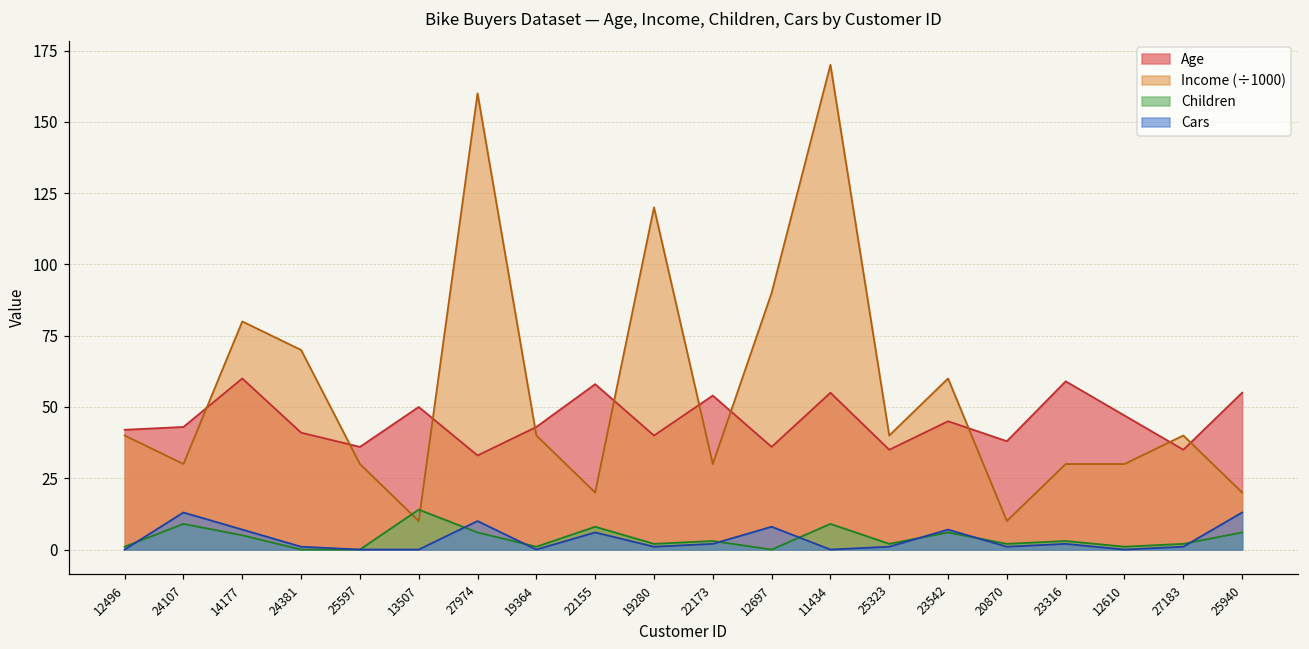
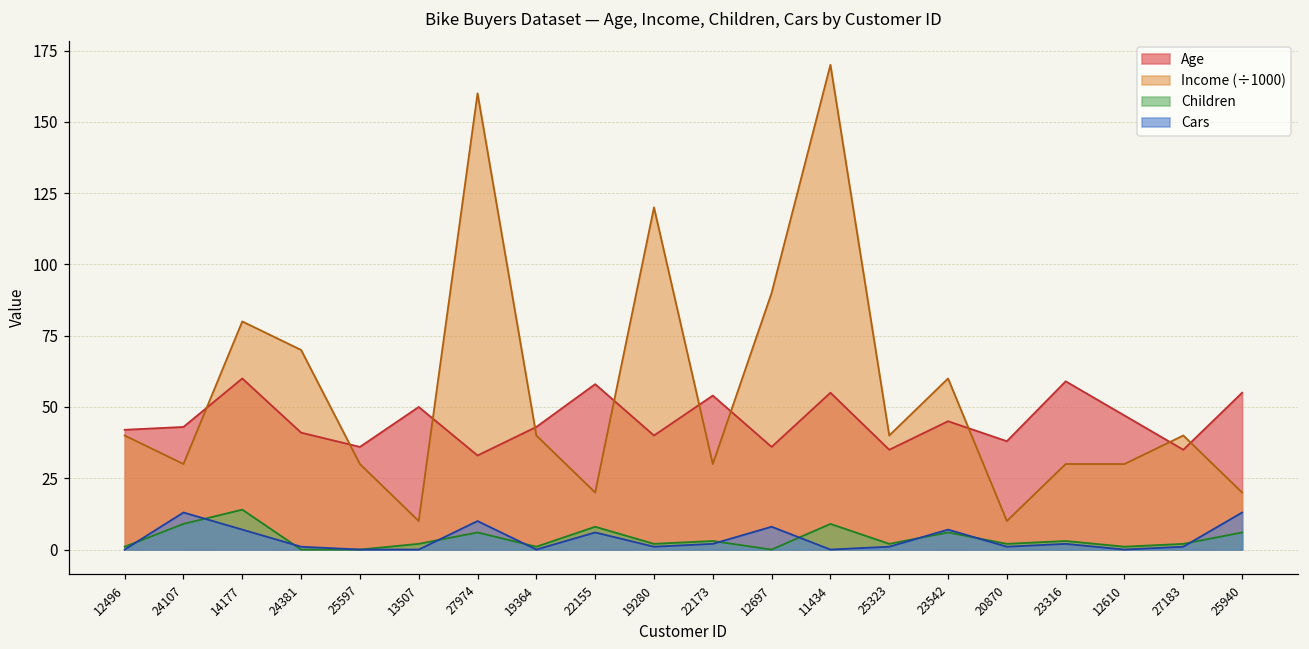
Children, 14177: 5 -> 14
Children, 13507: 14 -> 2
